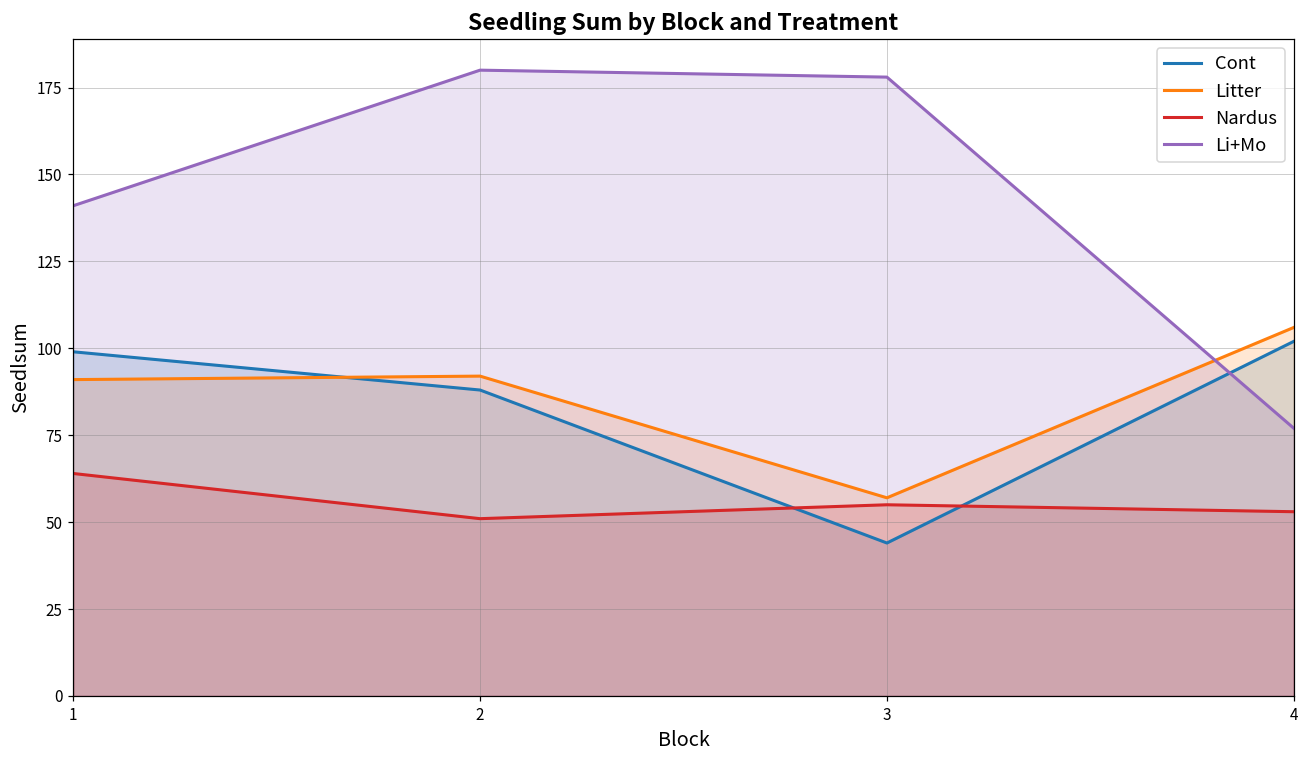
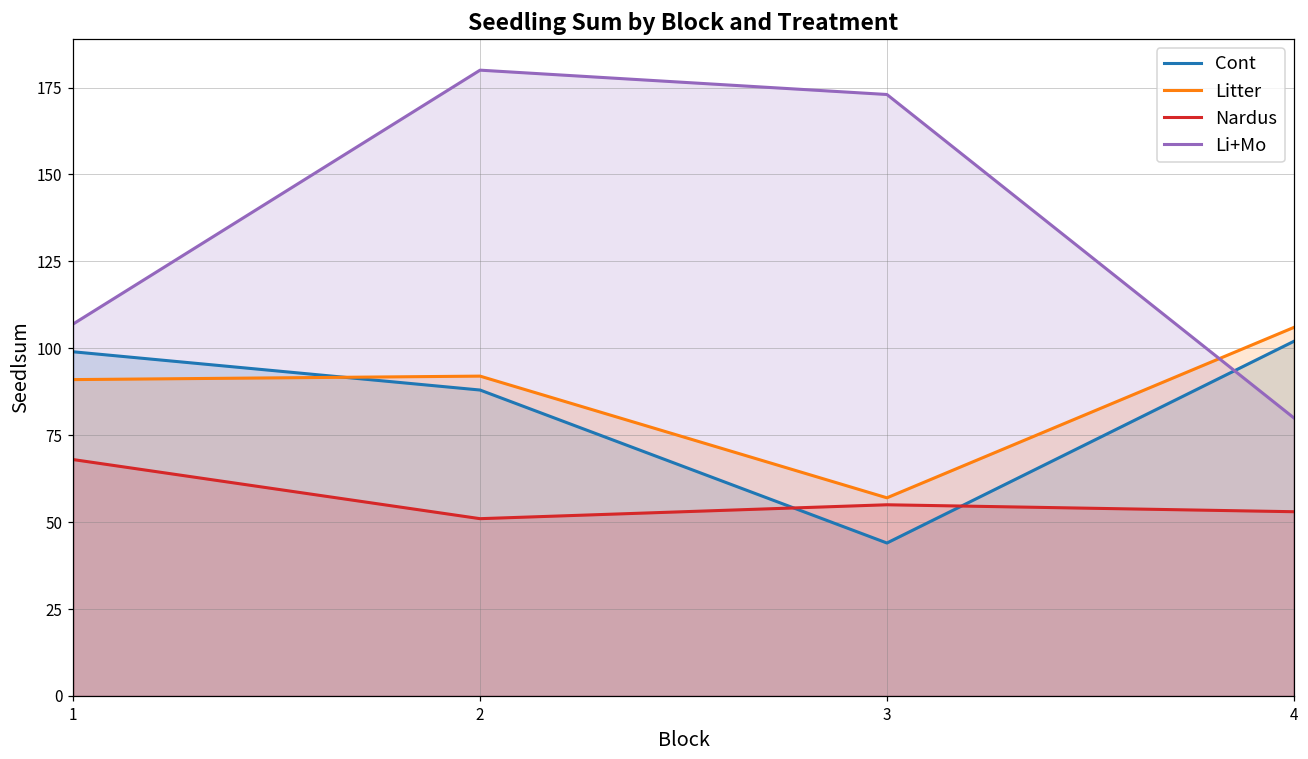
Nardus, 1: 64 -> 68
Li+Mo, 1: 141 -> 107
Li+Mo, 3: 178 -> 173
Li+Mo, 4: 77 -> 80
